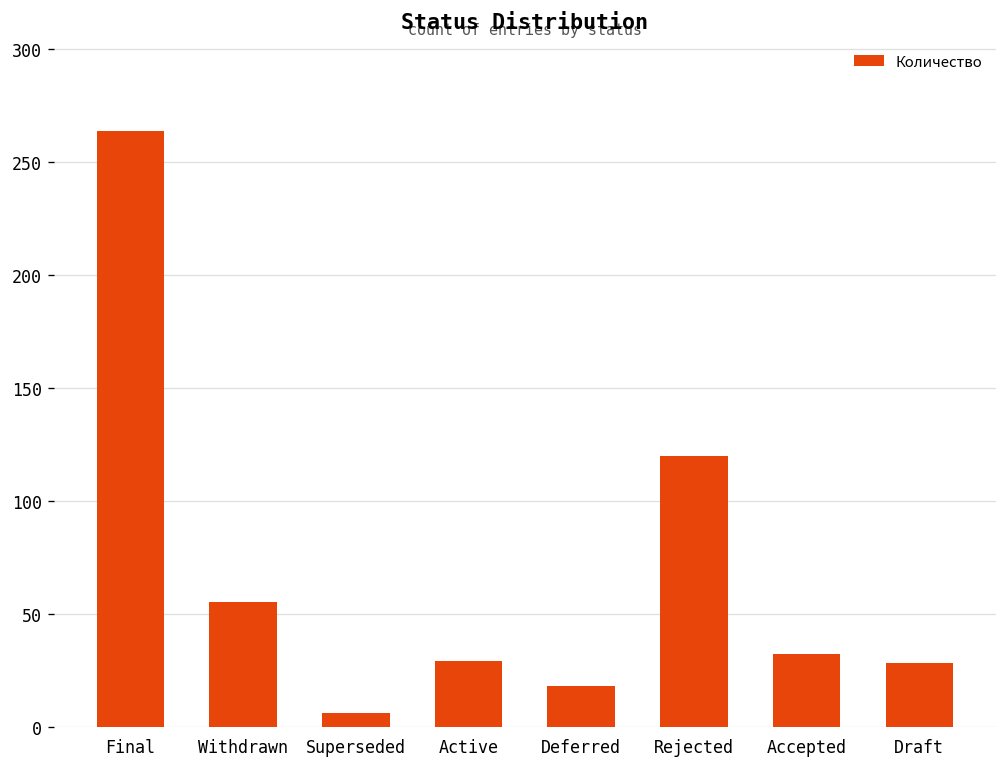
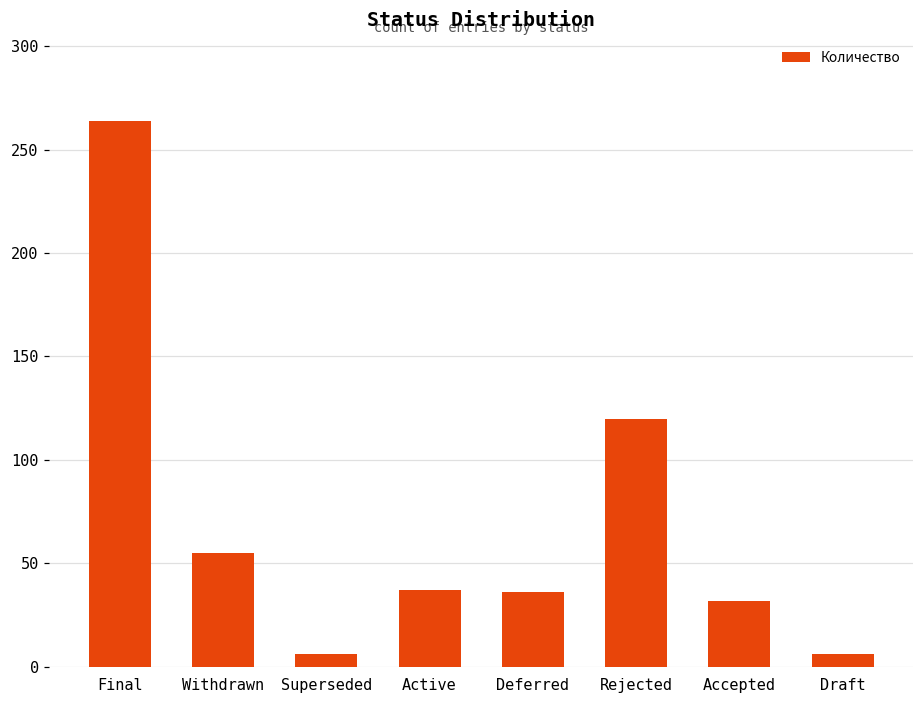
Active: 29 -> 37
Deferred: 18 -> 36
Draft: 28 -> 6
